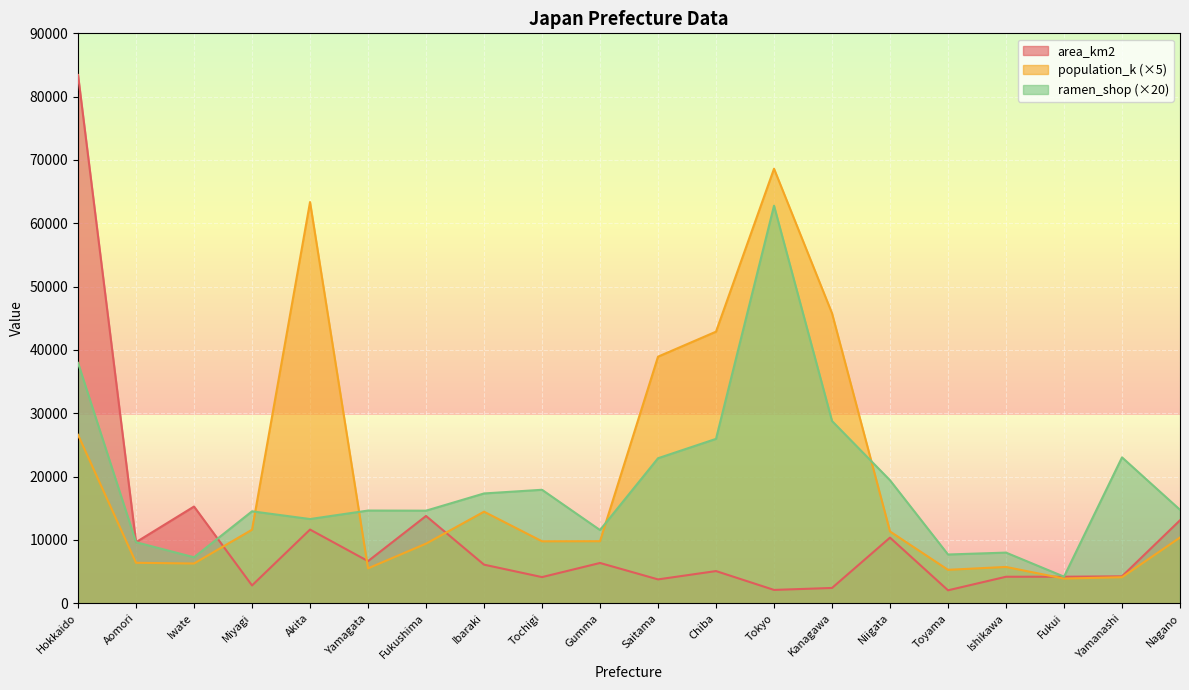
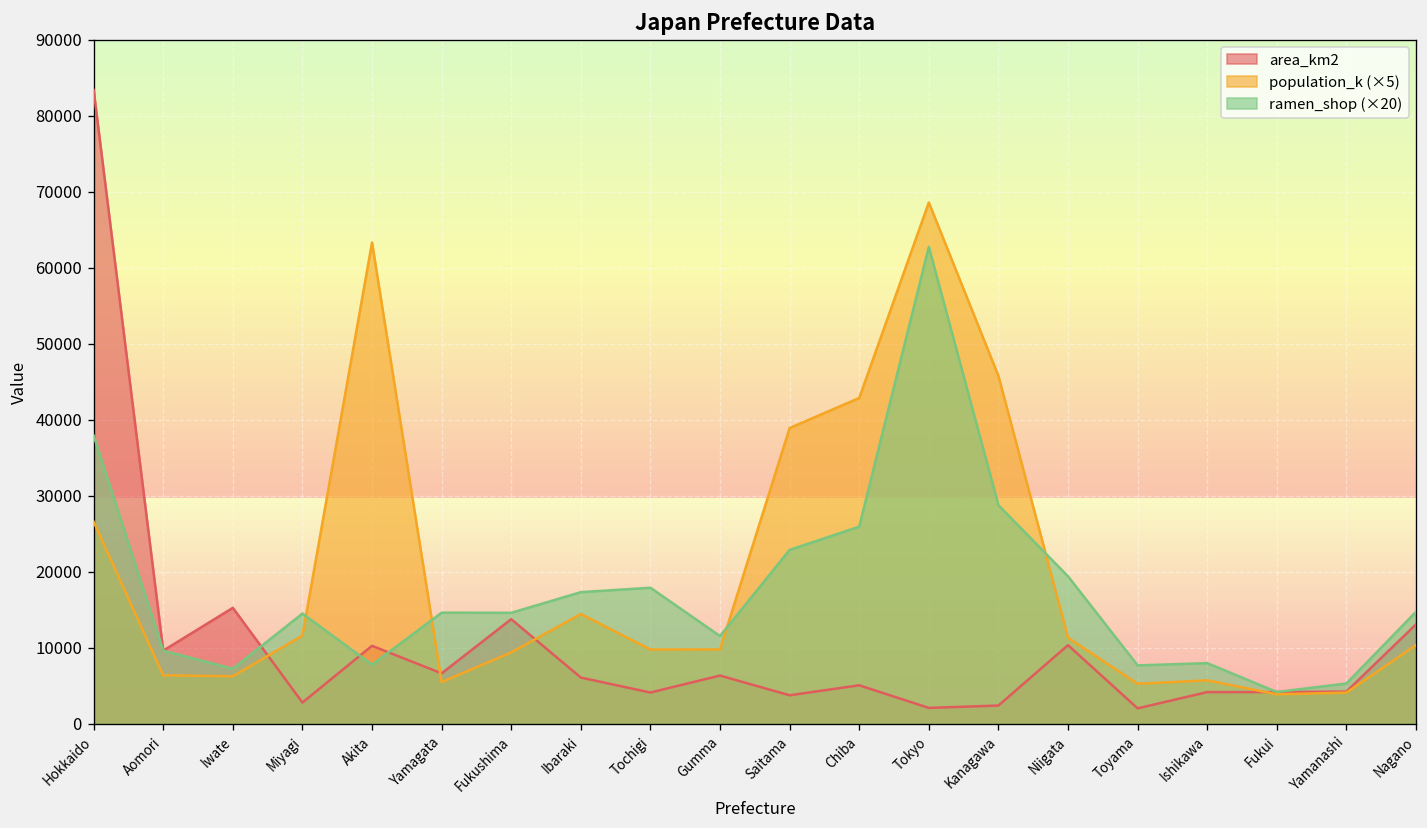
area_km2, Akita: 12000 -> 10000
ramen_shop (×20), Akita: 13000 -> 8000
ramen_shop (×20), Yamanashi: 23000 -> 5000
